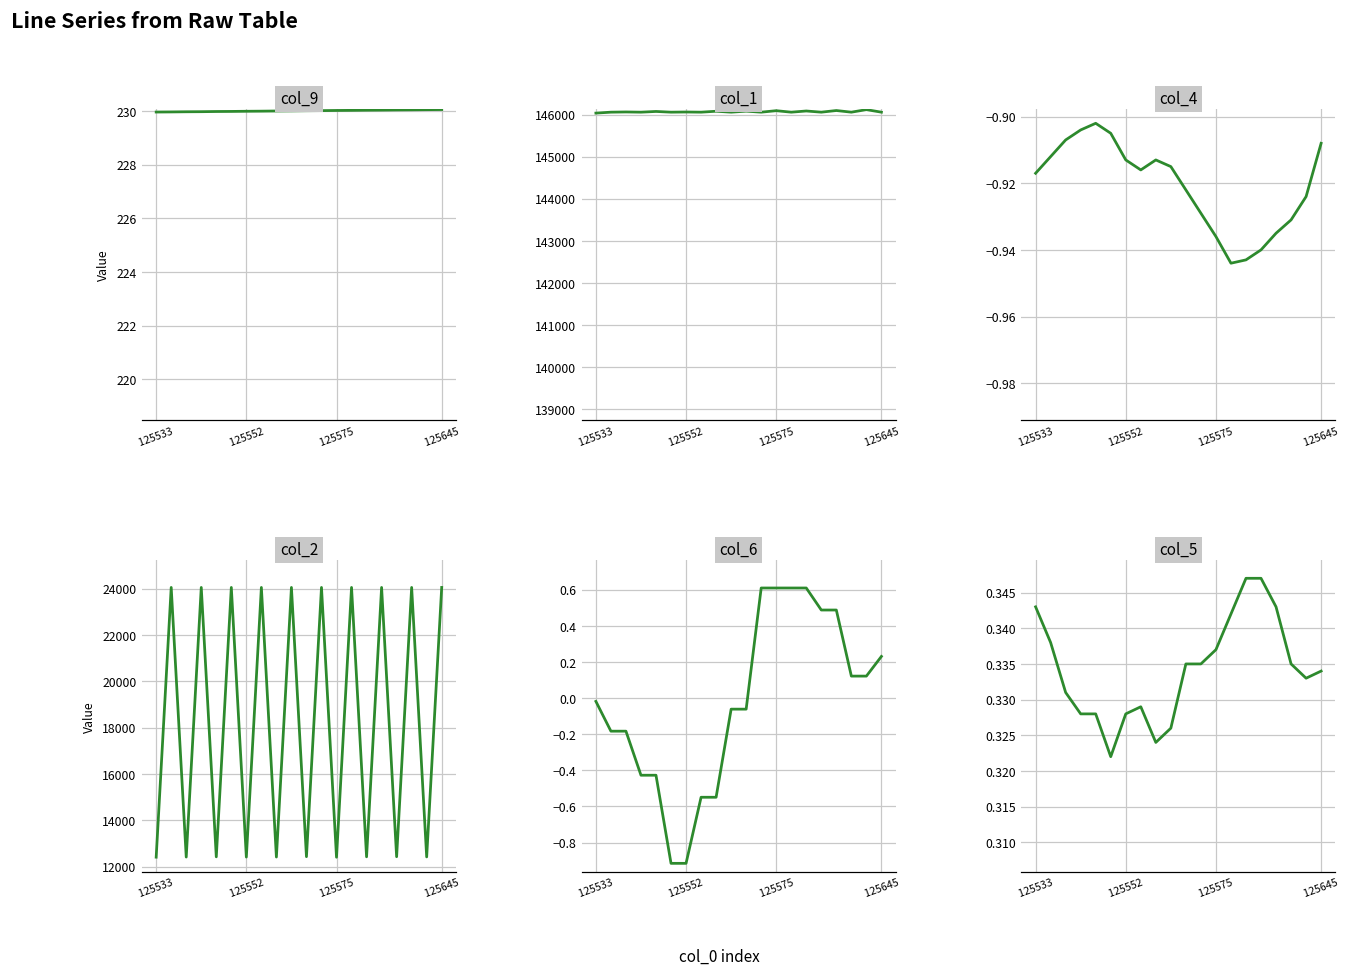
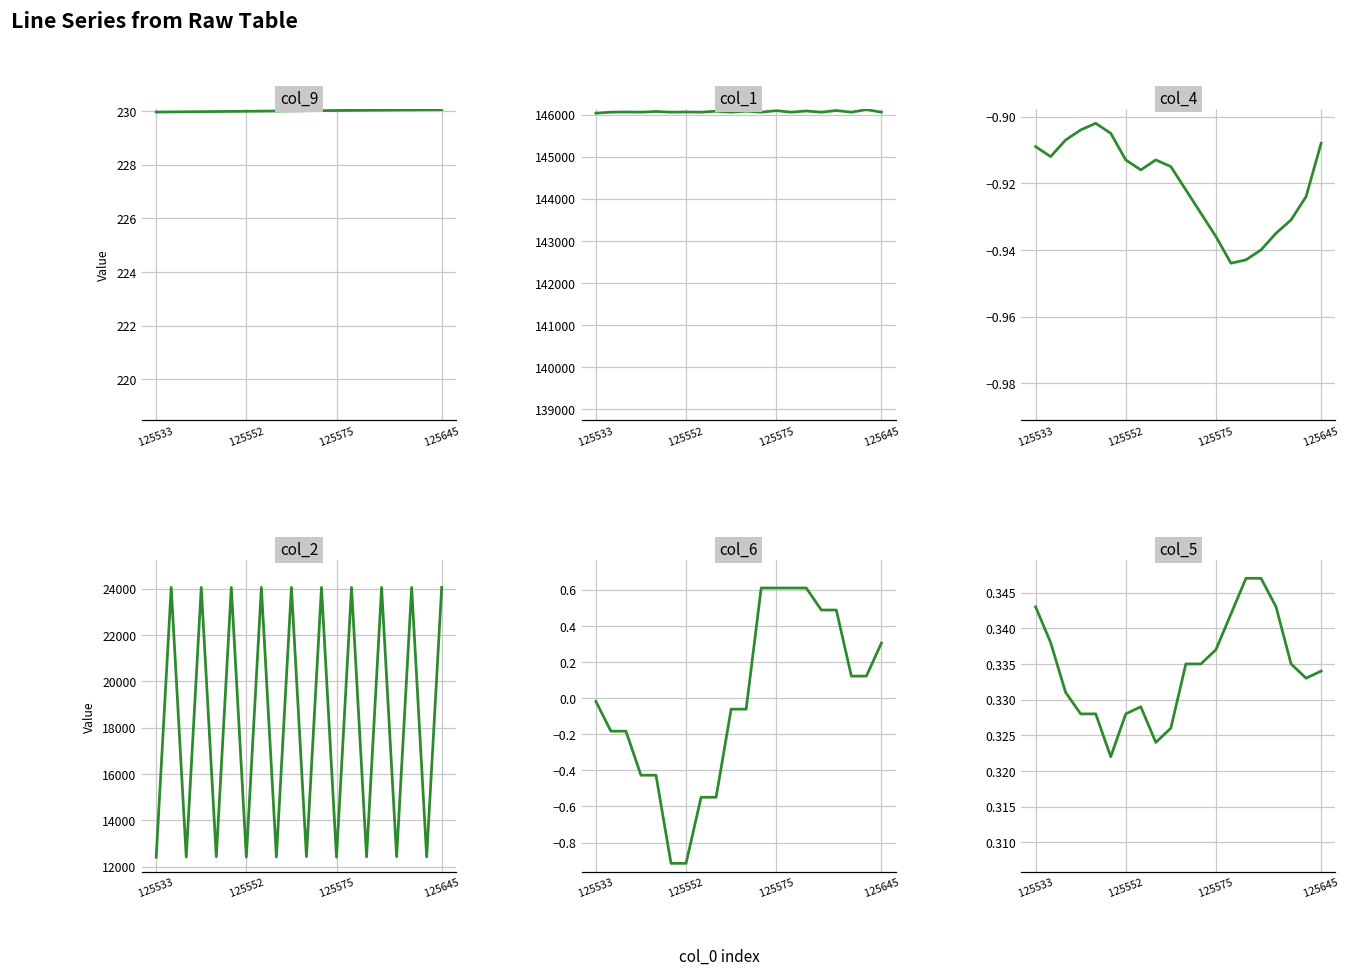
col_4, 125533: -0.917 -> -0.909
col_6, 125645: 0.23 -> 0.31
